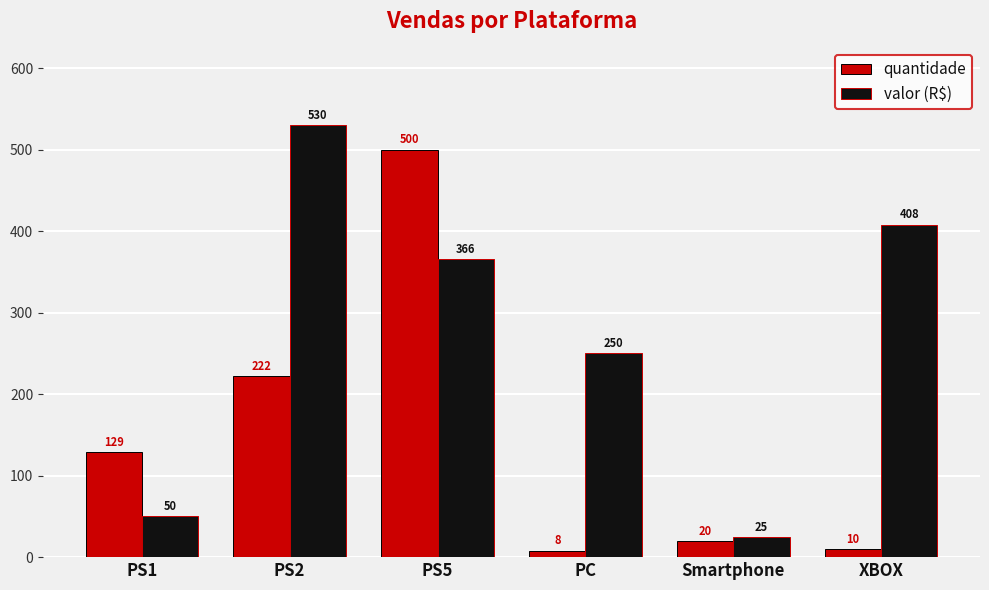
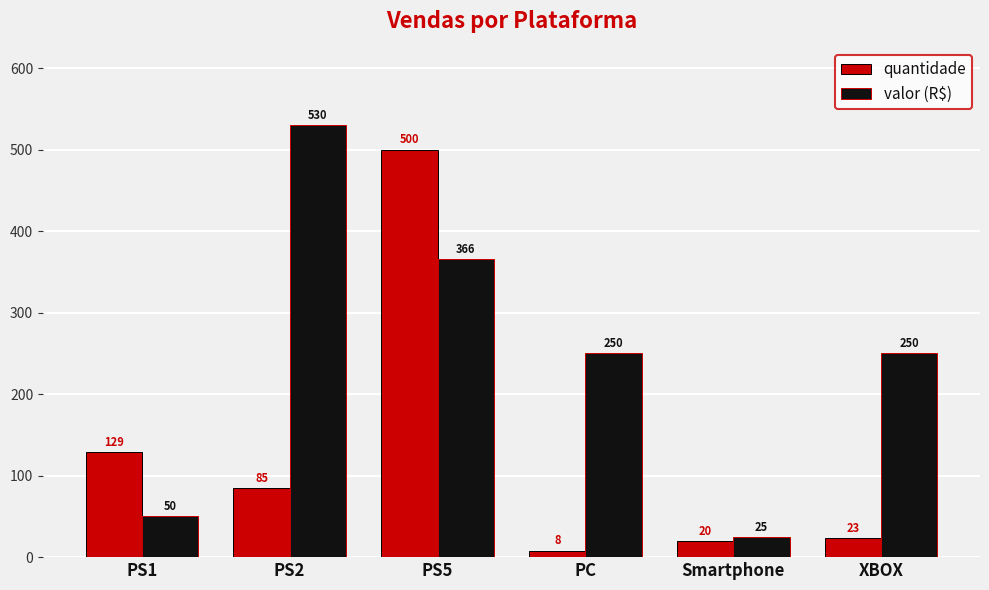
quantidade, PS2: 222 -> 85
quantidade, XBOX: 10 -> 23
valor (R$), XBOX: 408 -> 250
